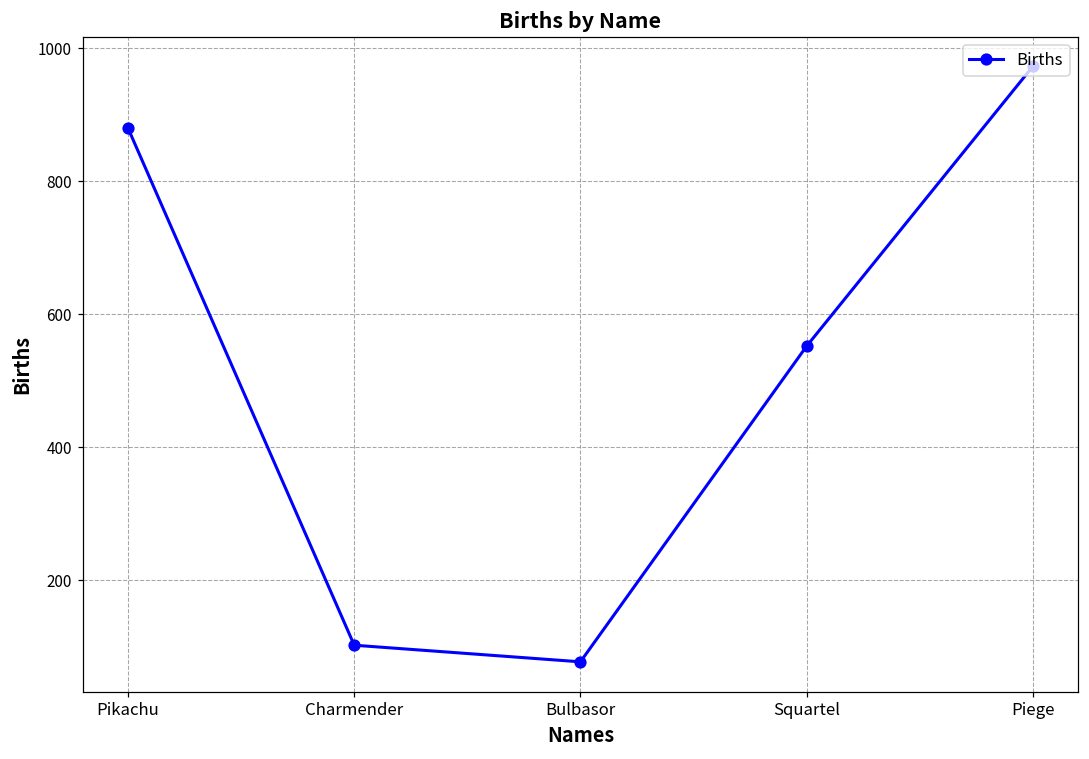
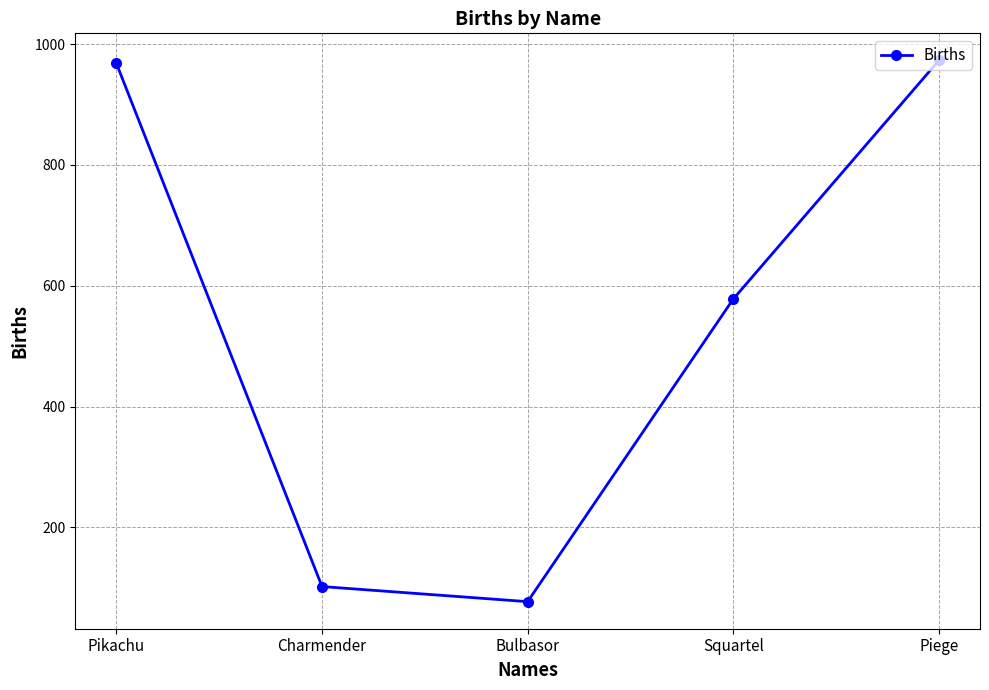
Pikachu: 880 -> 970
Squartel: 550 -> 580
